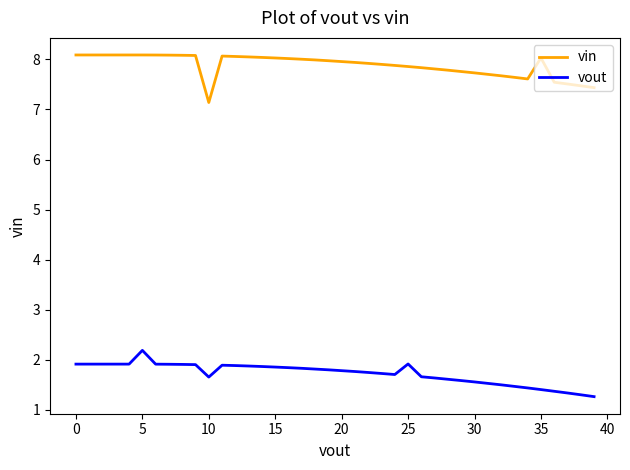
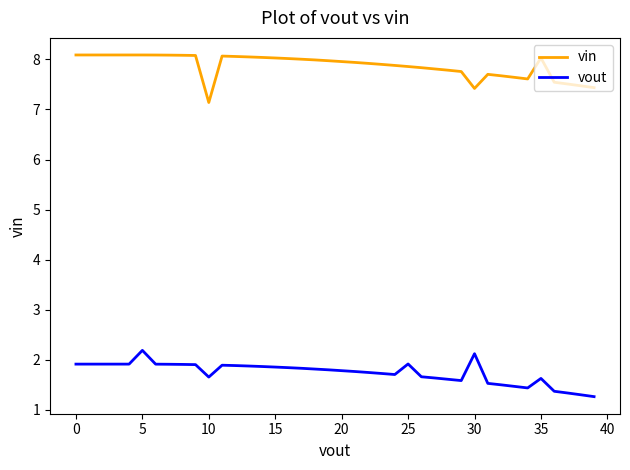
vin, 30: 7.7 -> 7.4
vout, 30: 1.6 -> 2.1
vout, 35: 1.4 -> 1.6
